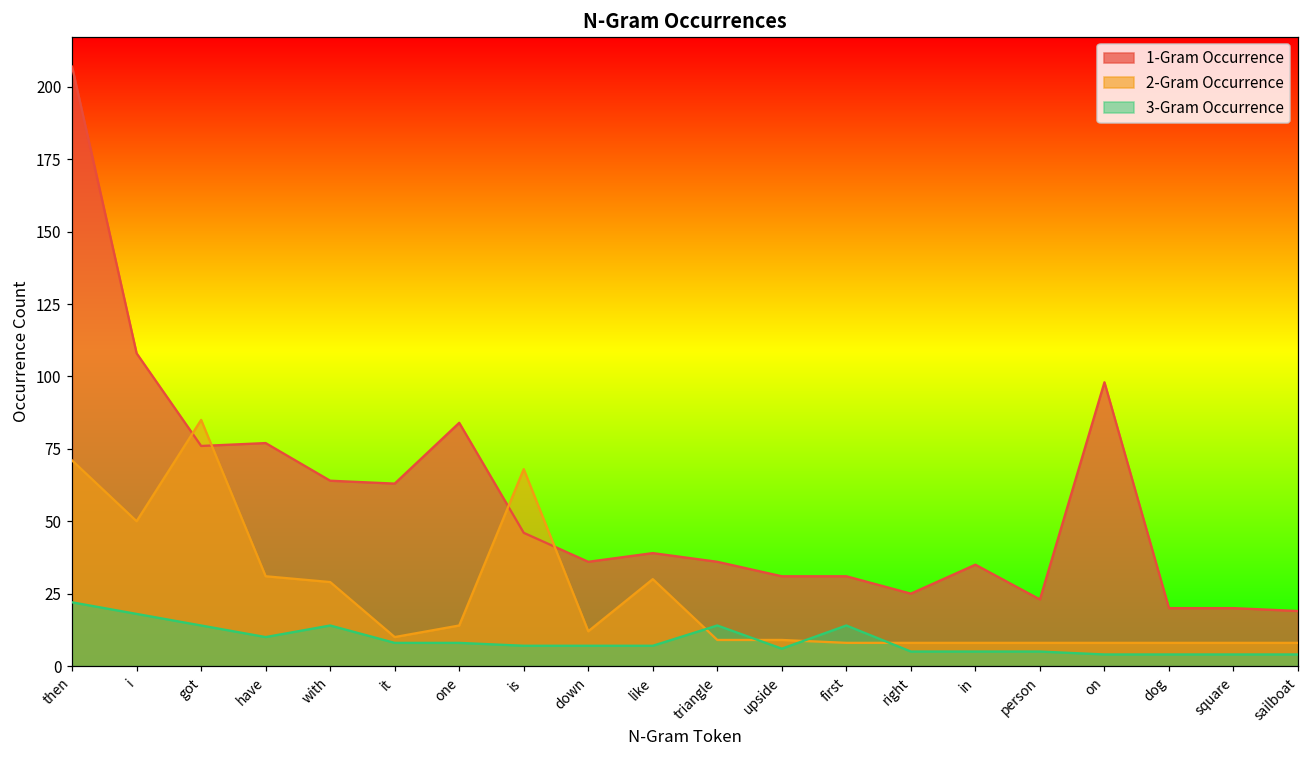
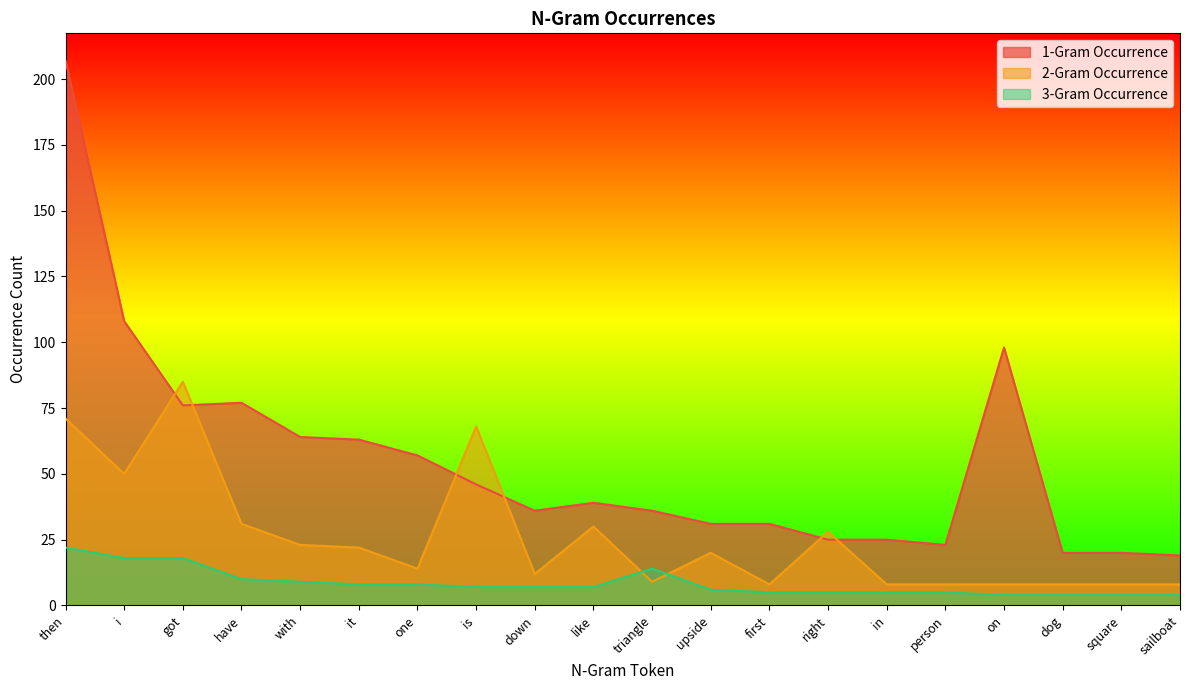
3-Gram Occurrence, got: 14 -> 18
2-Gram Occurrence, with: 29 -> 23
3-Gram Occurrence, with: 14 -> 9
2-Gram Occurrence, it: 10 -> 22
1-Gram Occurrence, one: 84 -> 57
2-Gram Occurrence, upside: 9 -> 20
3-Gram Occurrence, first: 14 -> 5
2-Gram Occurrence, right: 8 -> 28
1-Gram Occurrence, in: 35 -> 25
